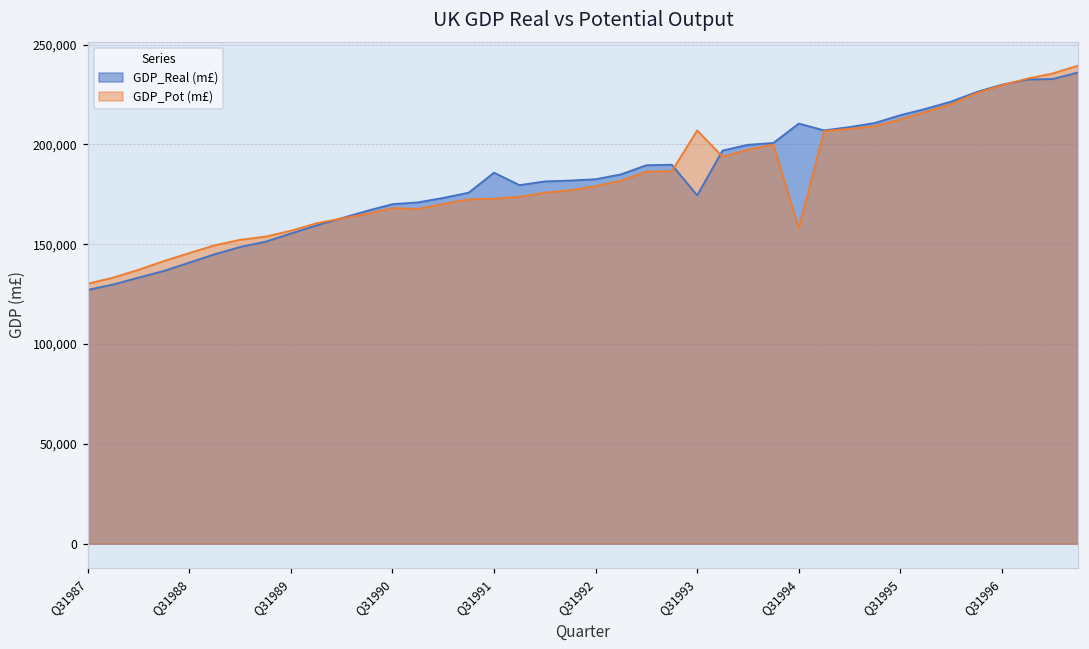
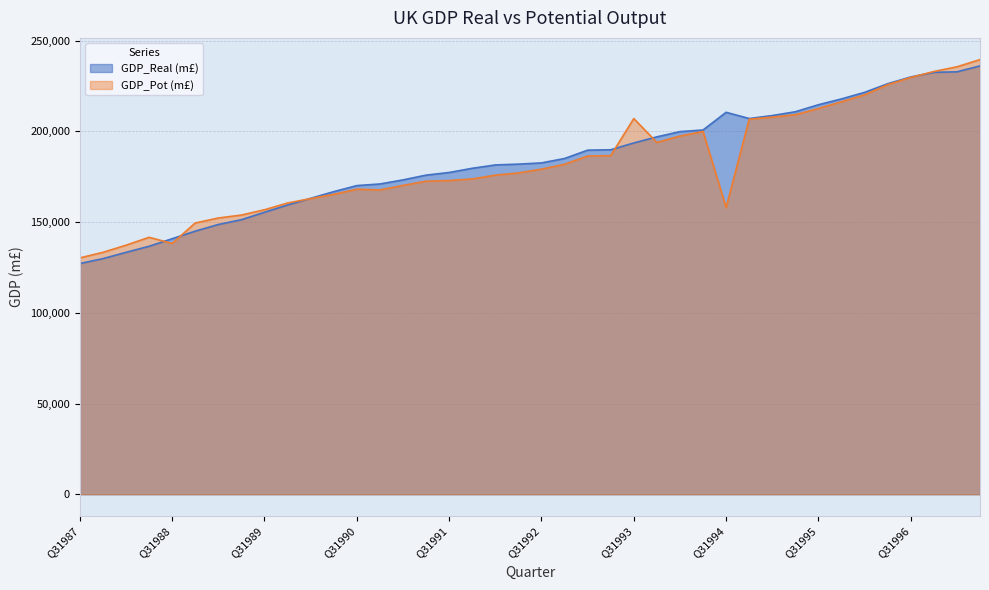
GDP_Pot (m£), Q31988: 146,000 -> 138,000
GDP_Real (m£), Q31991: 186,000 -> 177,000
GDP_Real (m£), Q31993: 174,000 -> 194,000
